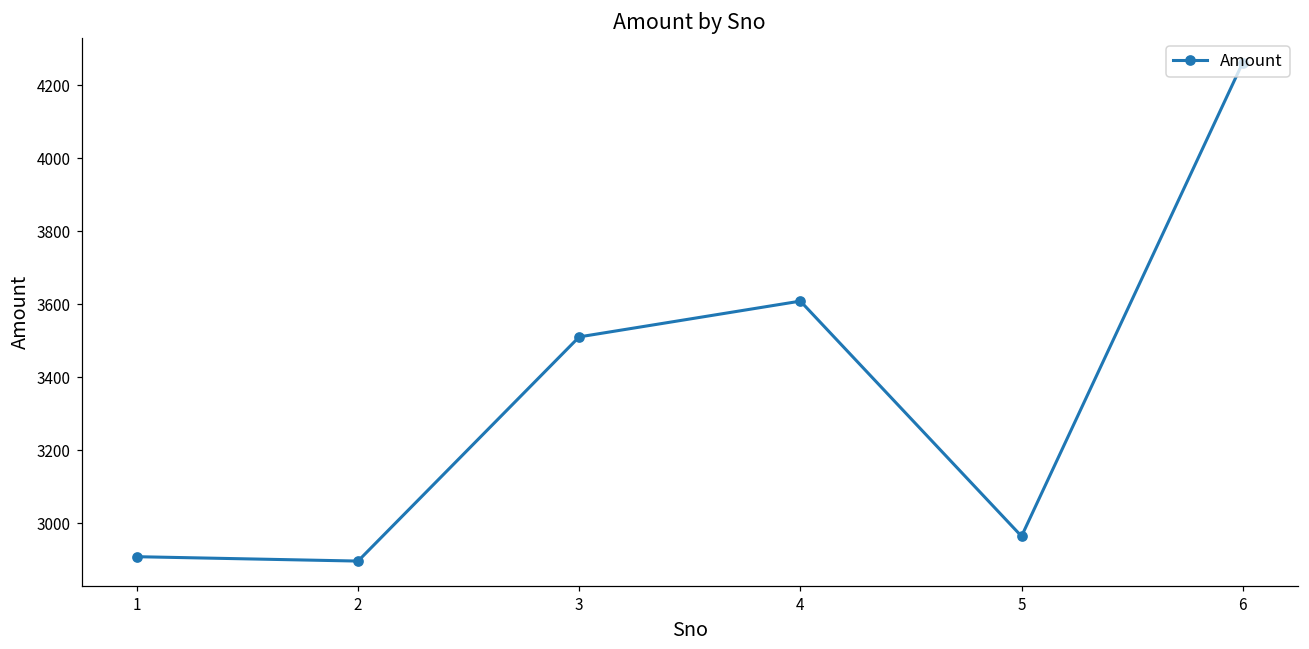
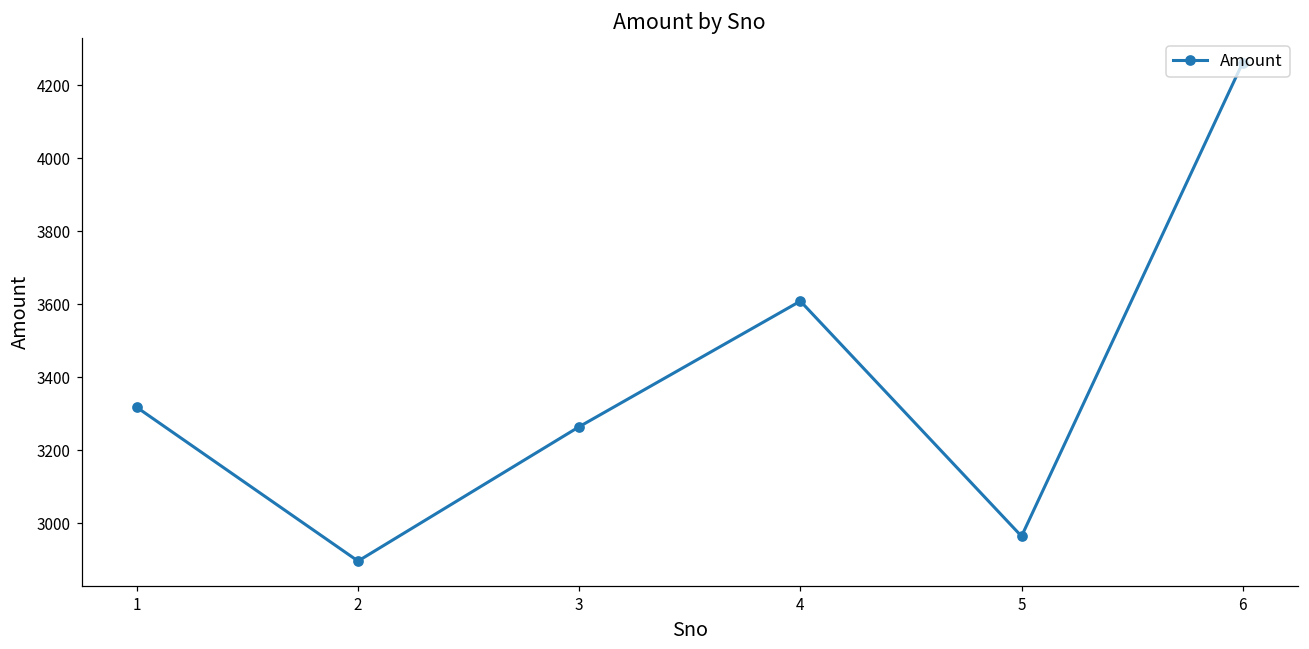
1: 2910 -> 3320
3: 3510 -> 3270
